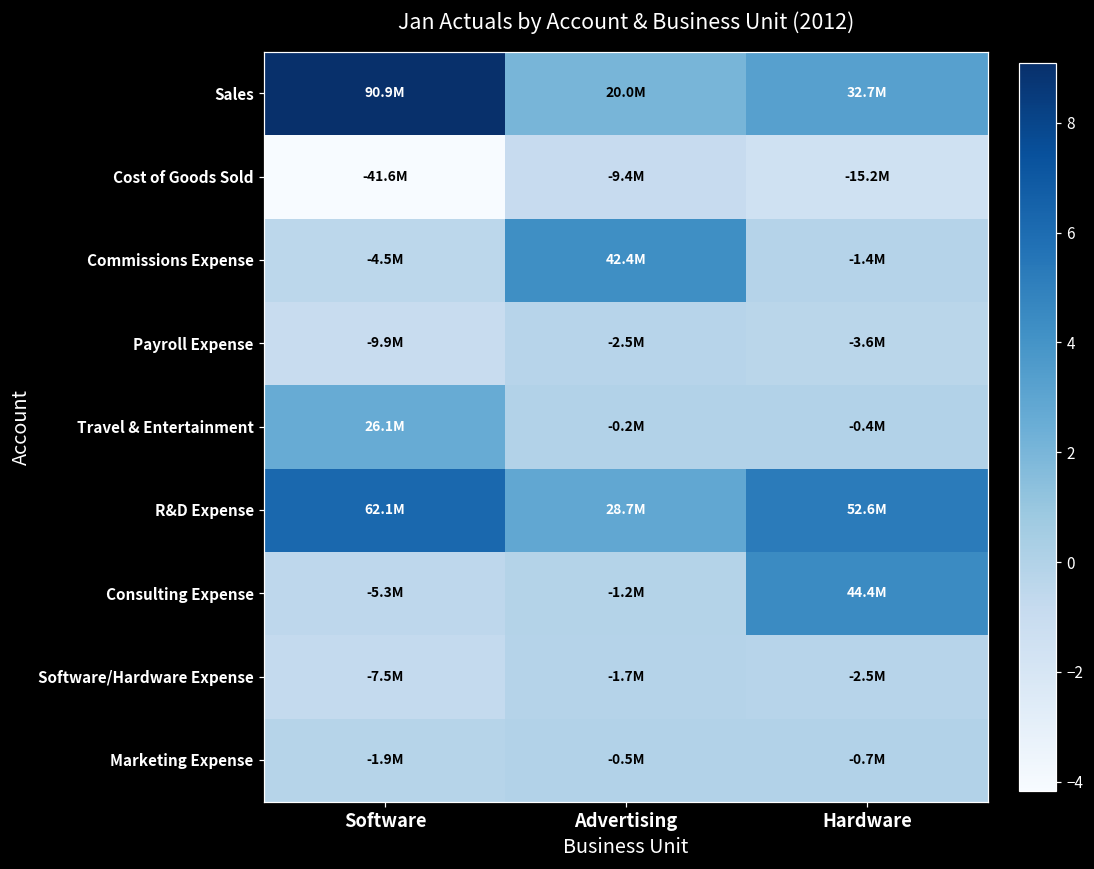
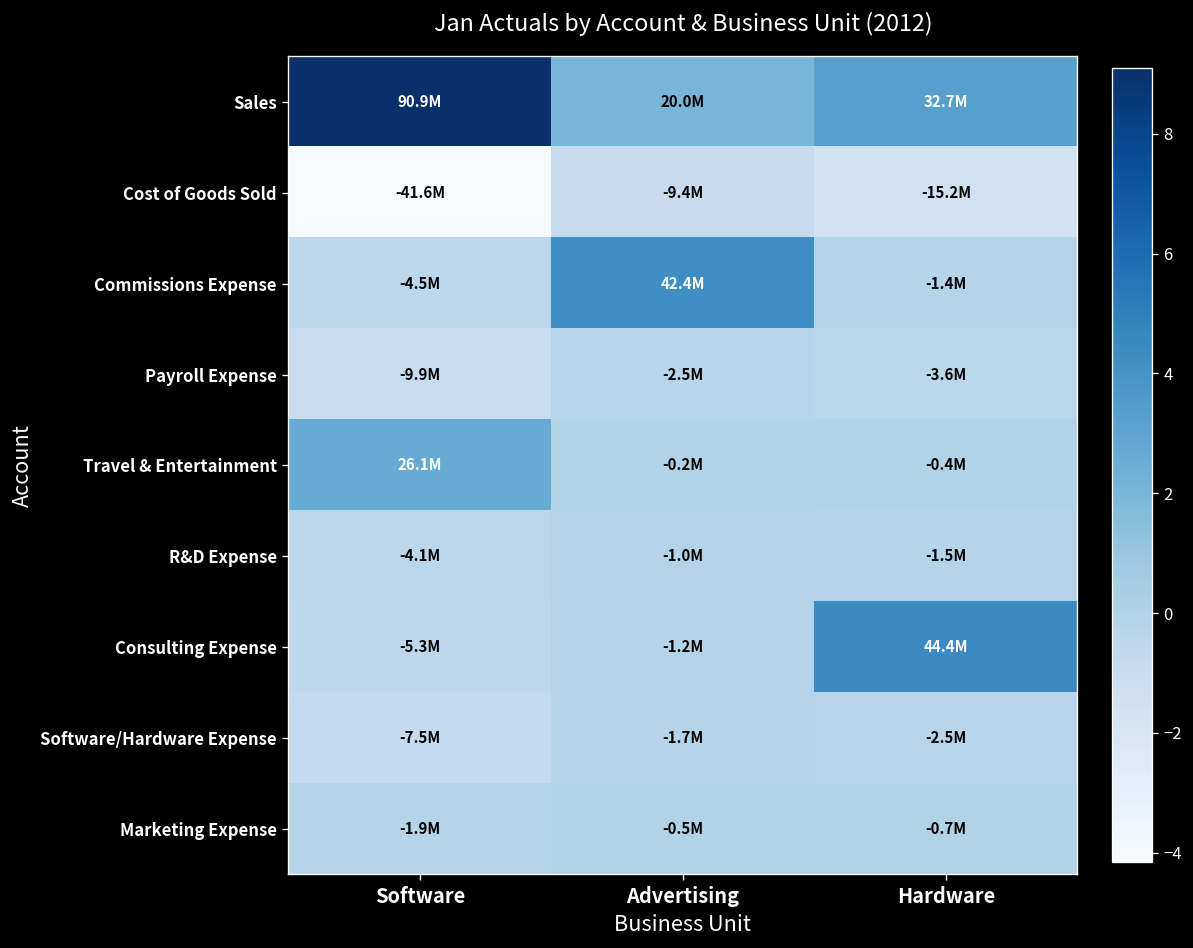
R&D Expense, Software: 62.1M -> -4.1M
R&D Expense, Advertising: 28.7M -> -1.0M
R&D Expense, Hardware: 52.6M -> -1.5M
